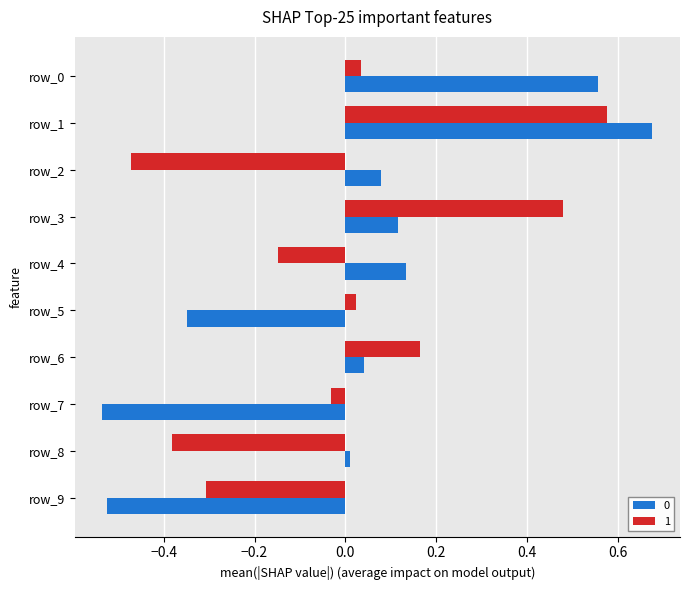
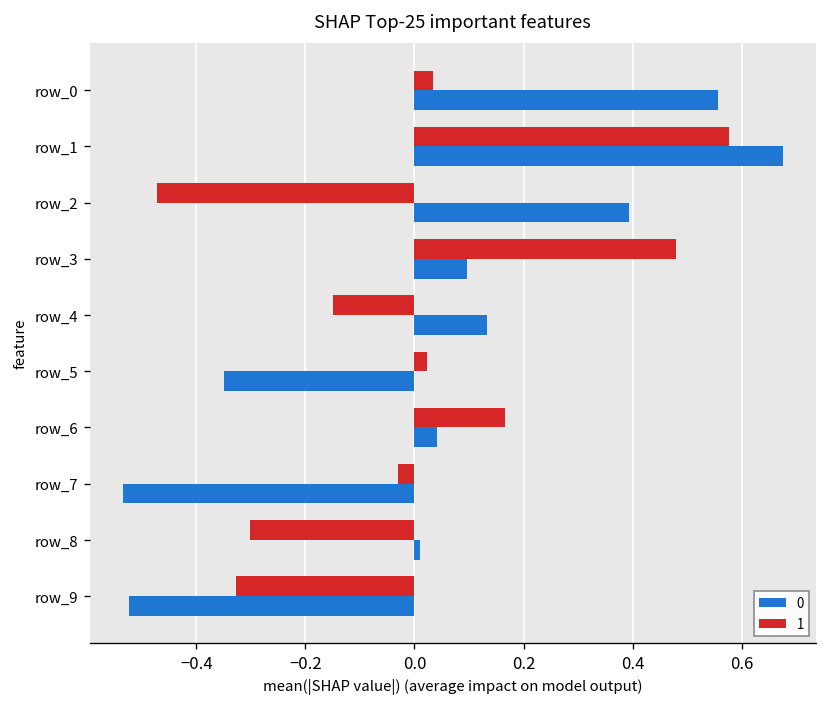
0, row_2: 0.08 -> 0.39
0, row_3: 0.12 -> 0.10
1, row_8: -0.38 -> -0.30
1, row_9: -0.31 -> -0.33
